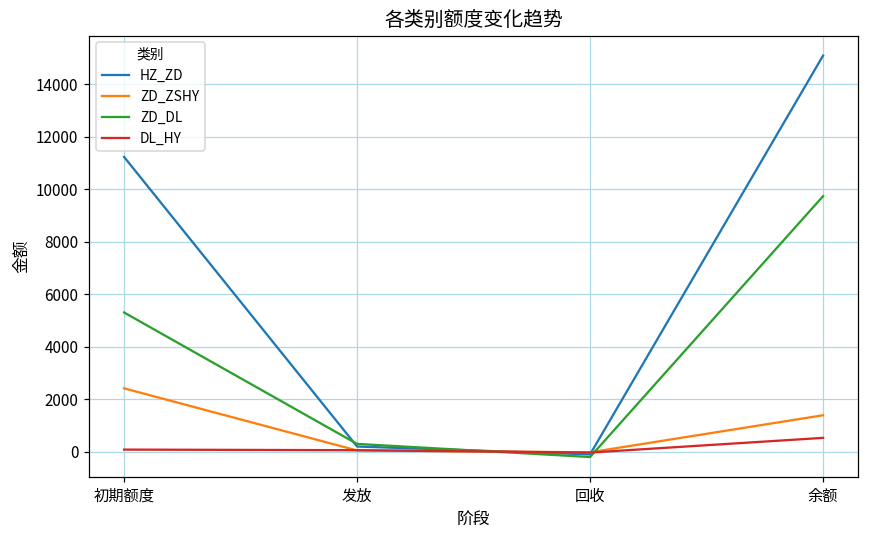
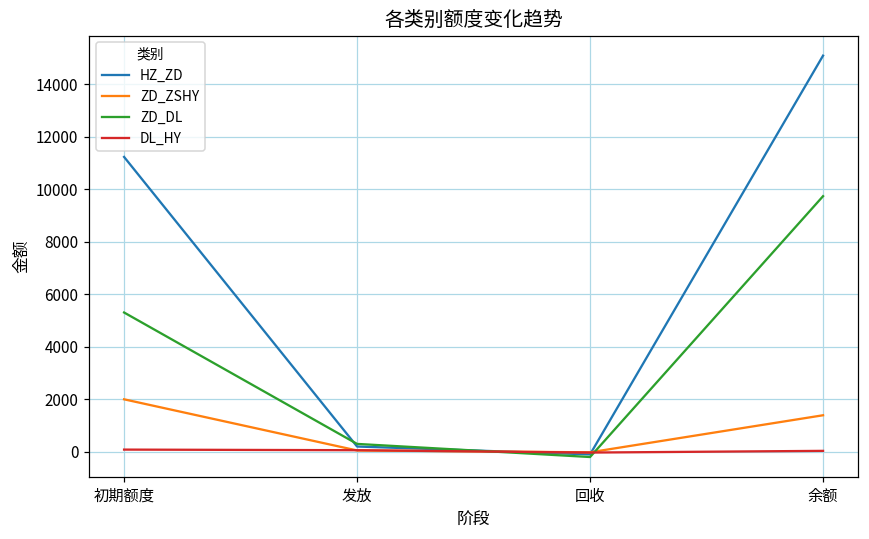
ZD_ZSHY, 初期额度: 2400 -> 2000
DL_HY, 余额: 500 -> 0
